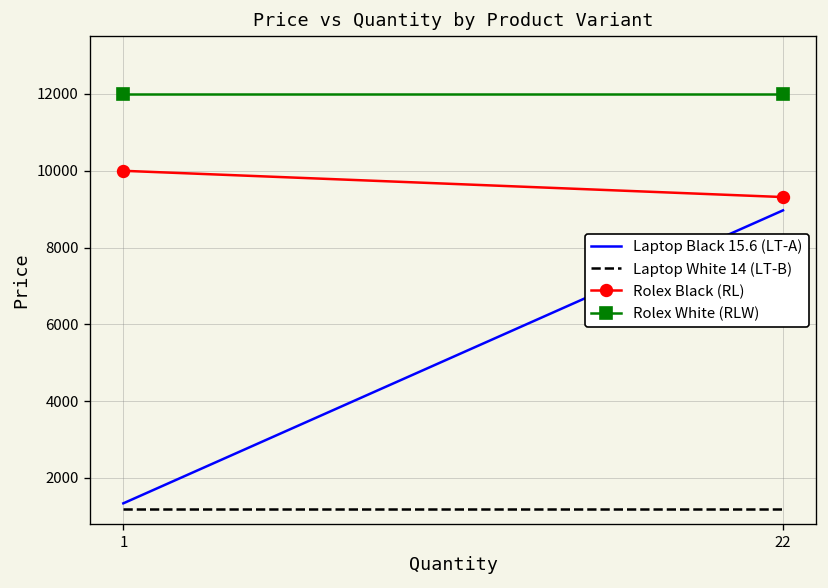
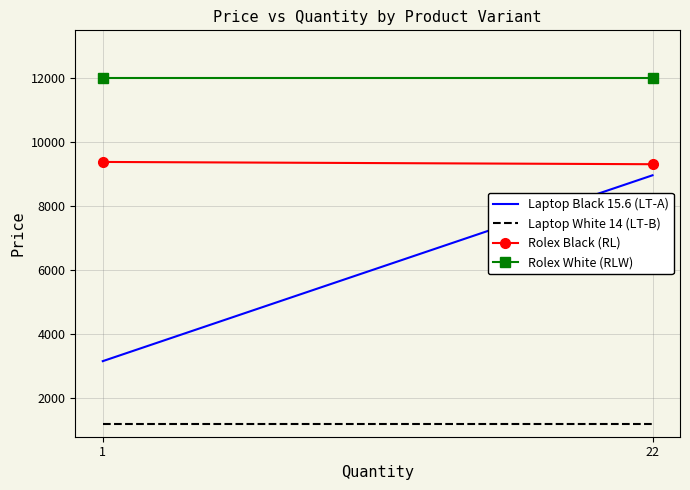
Laptop Black 15.6 (LT-A), 1: 1300 -> 3200
Rolex Black (RL), 1: 10000 -> 9400
